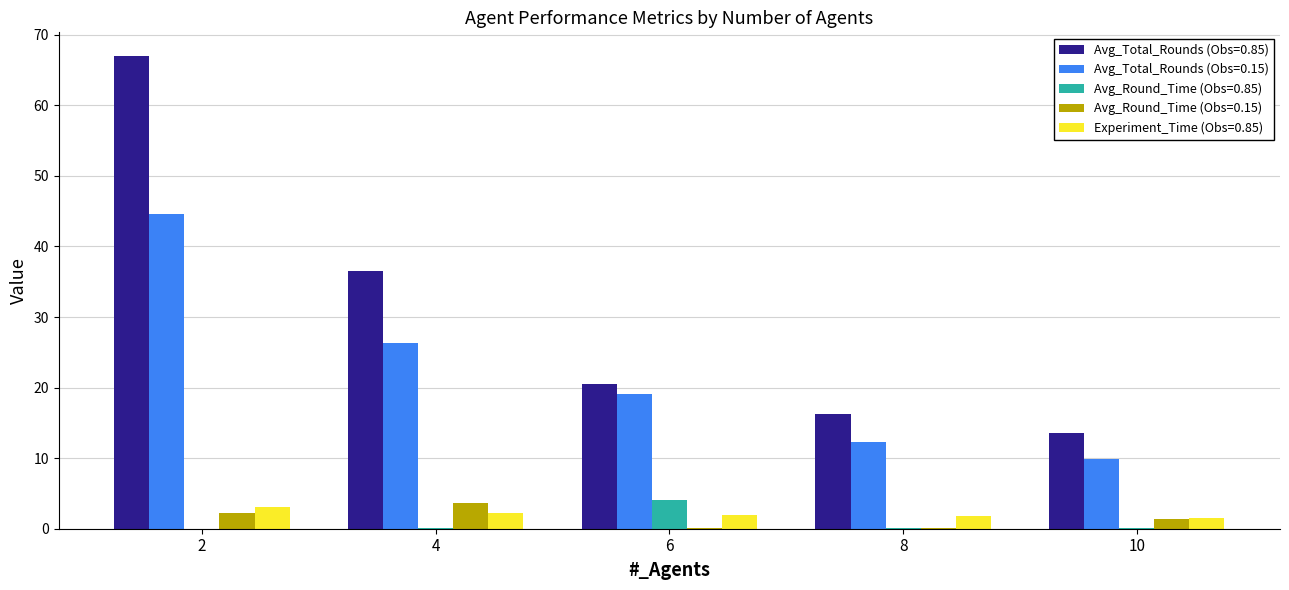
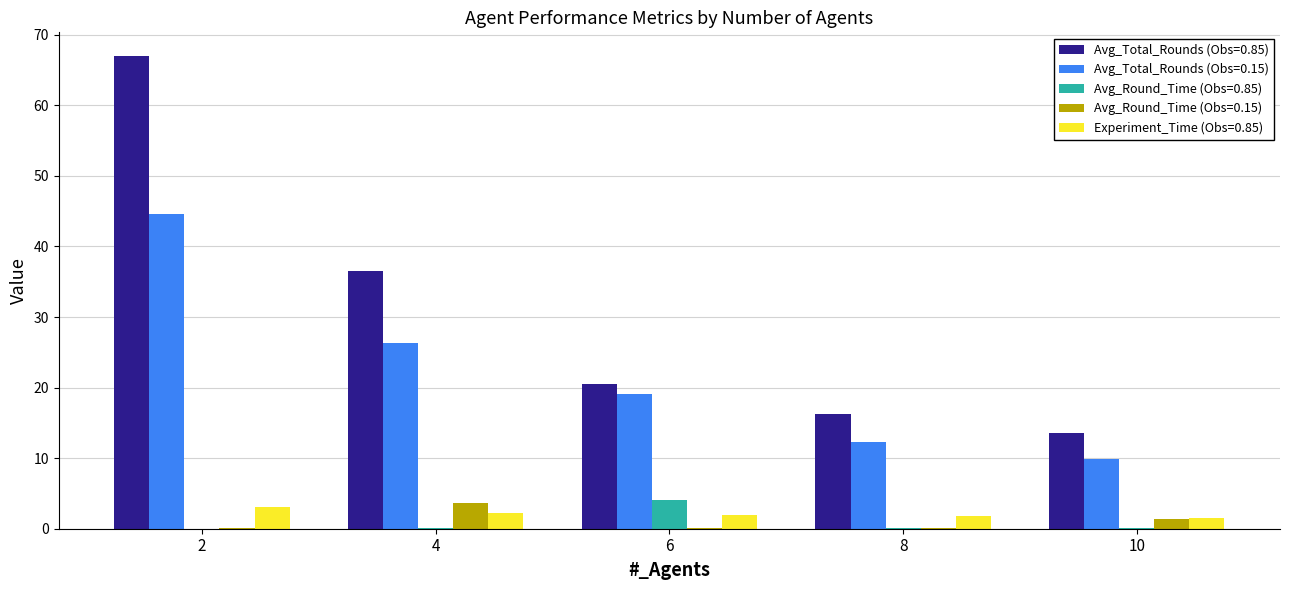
Avg_Round_Time (Obs=0.15), 2: 2 -> 0
